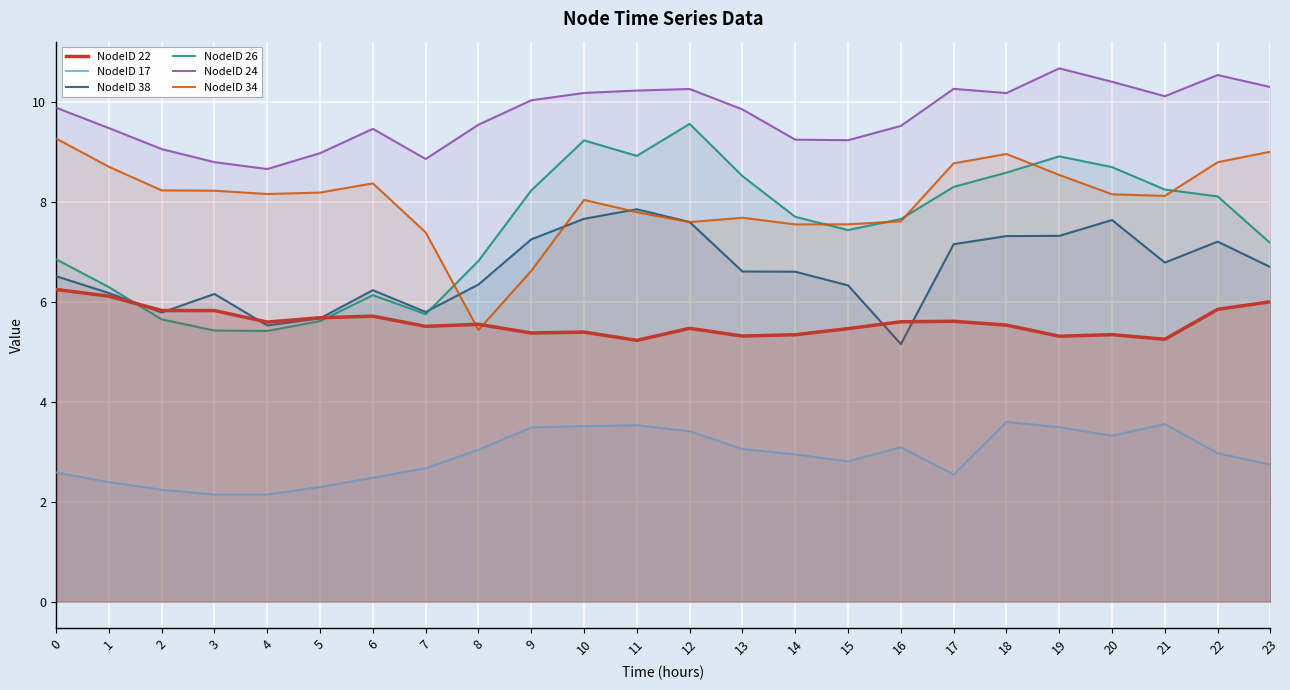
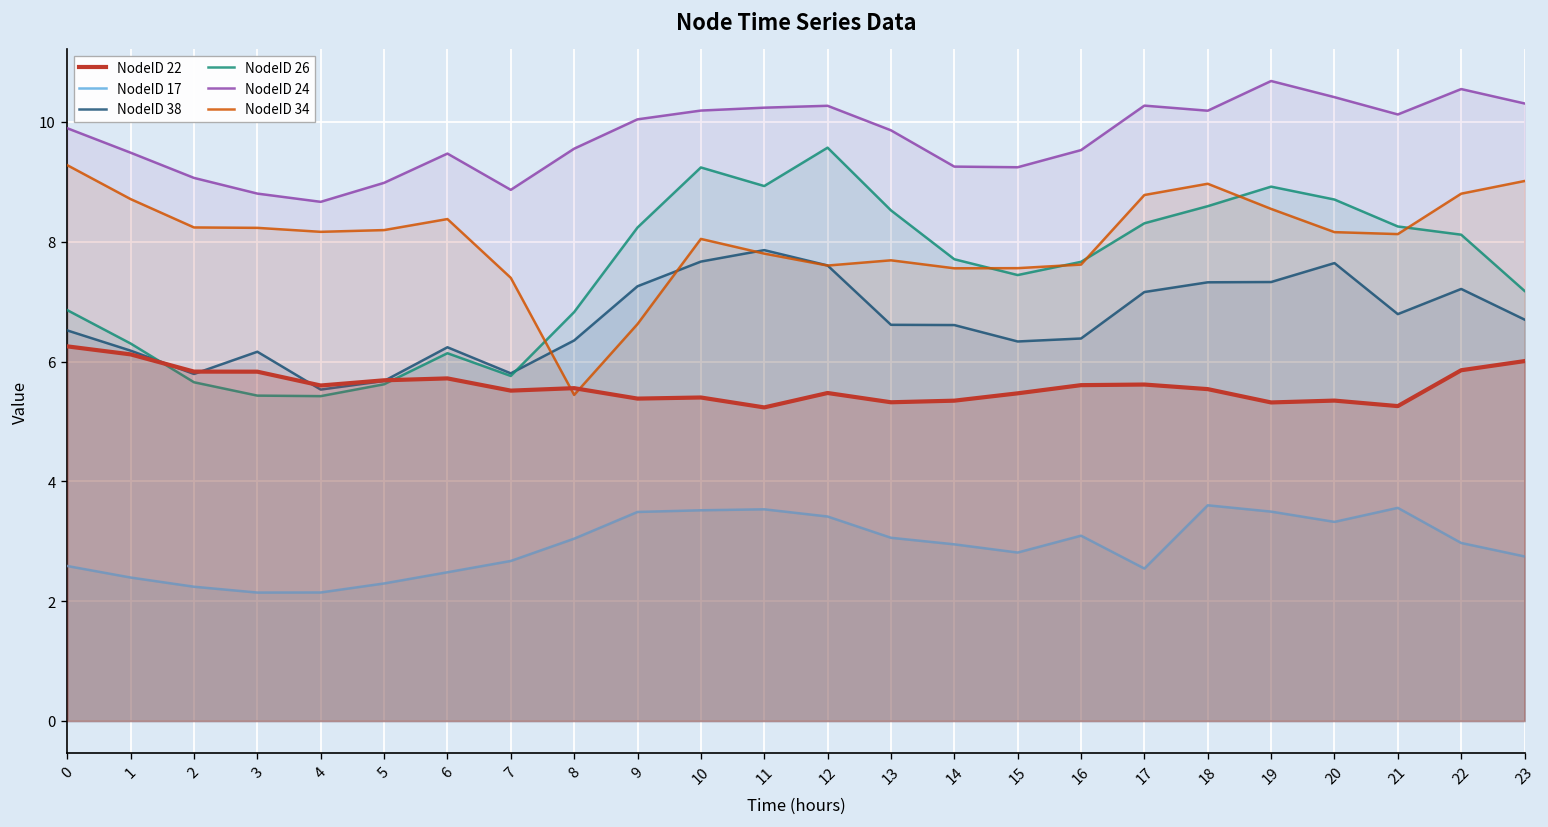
NodeID 38, 16: 5.2 -> 6.4
